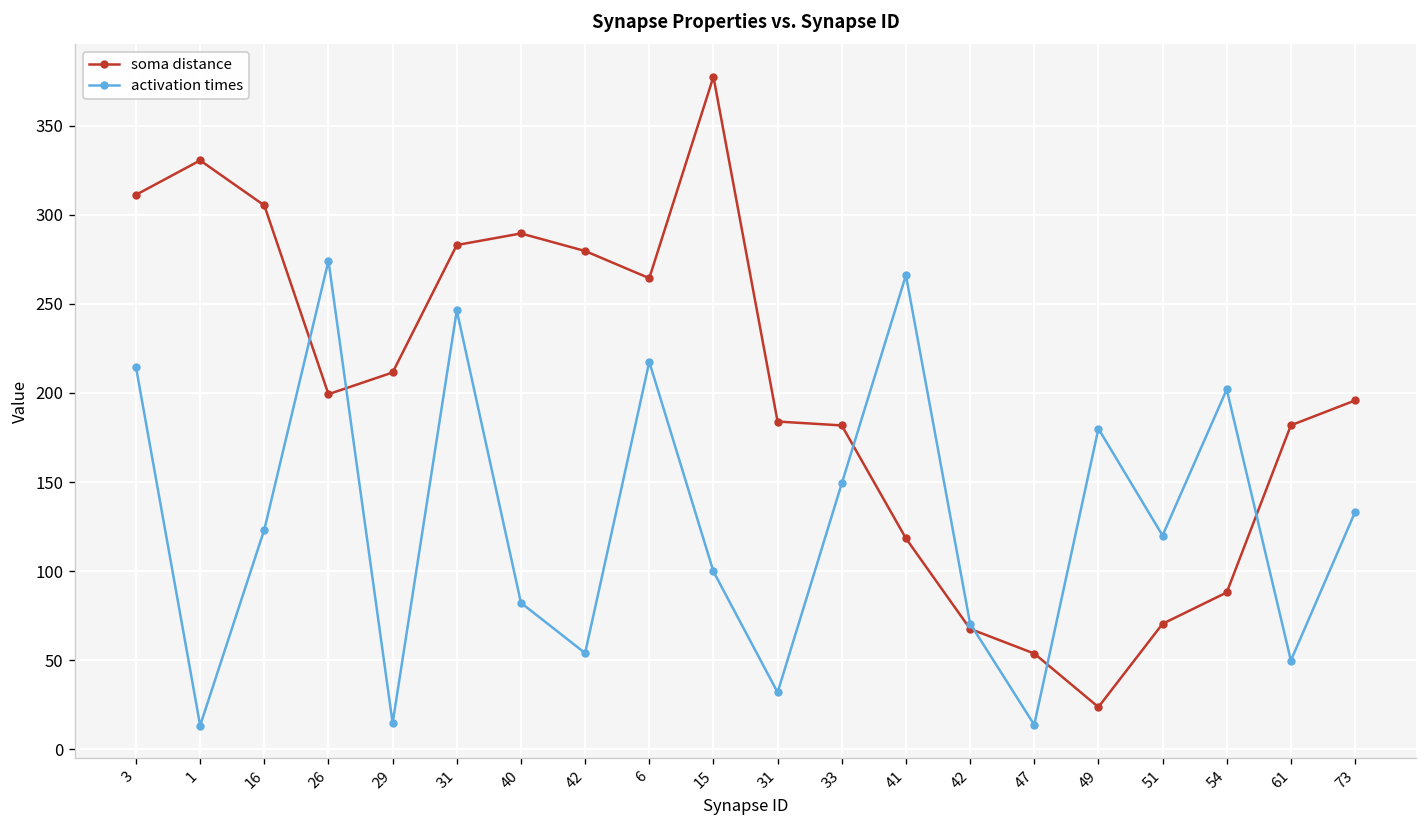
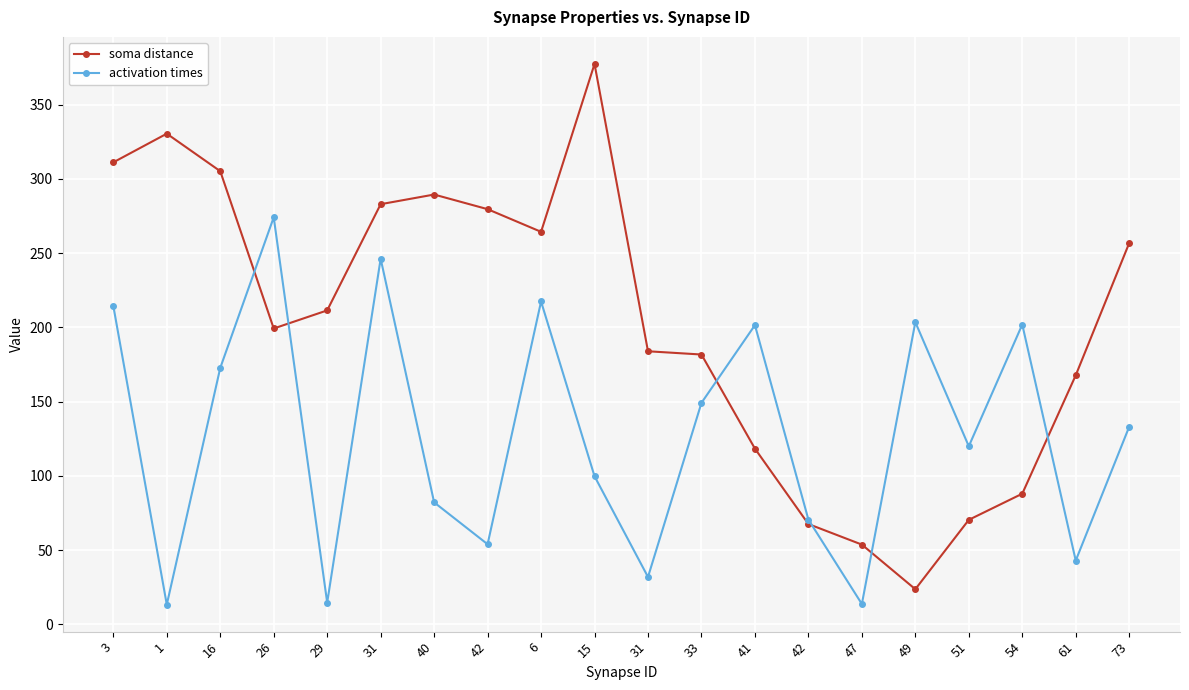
activation times, 16: 123 -> 173
activation times, 41: 266 -> 202
activation times, 49: 180 -> 204
soma distance, 61: 182 -> 168
activation times, 61: 50 -> 43
soma distance, 73: 196 -> 257
